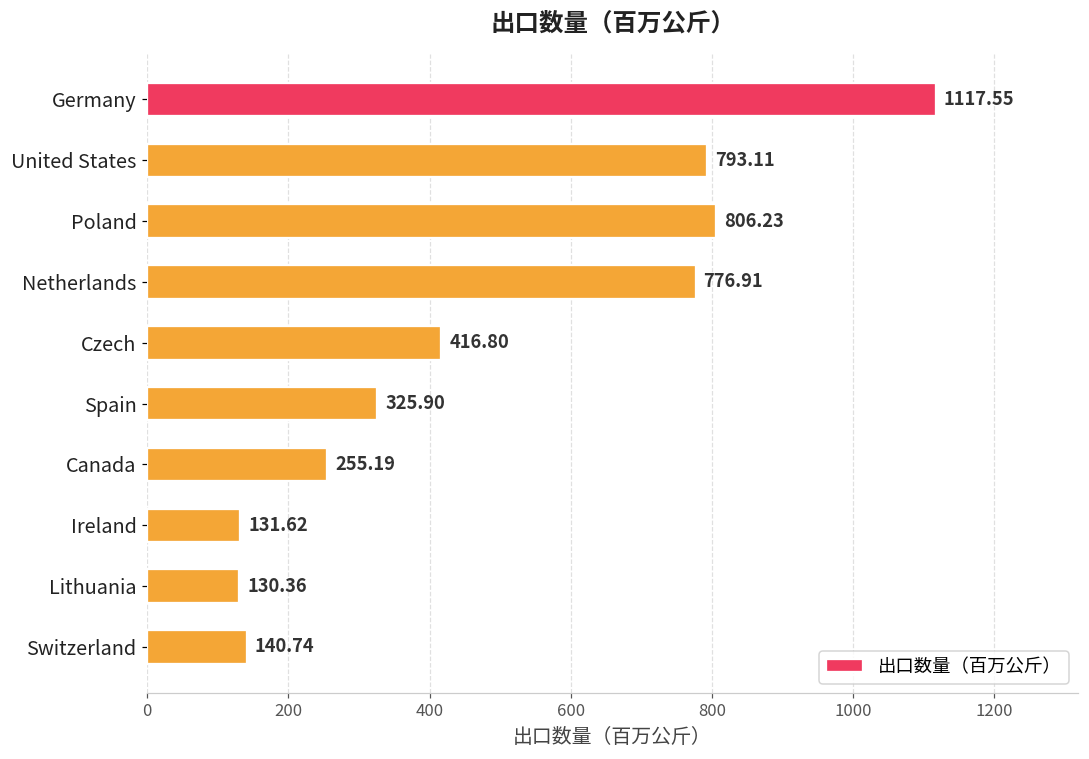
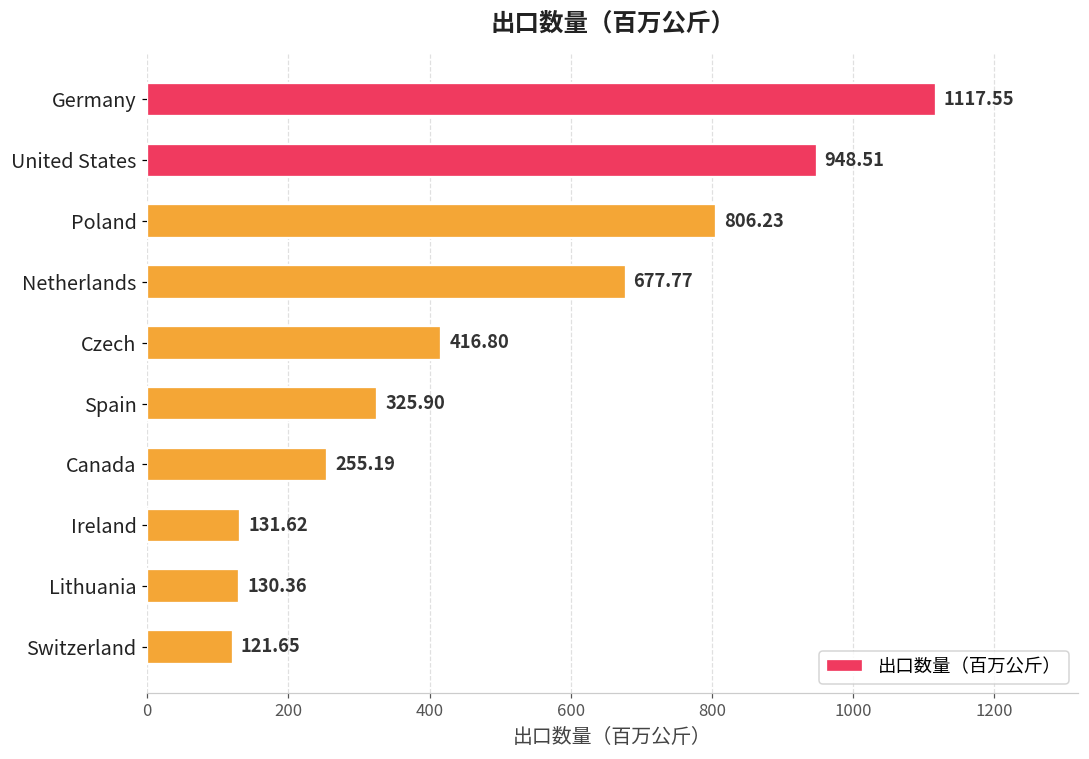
United States: 793.11 -> 948.51
Netherlands: 776.91 -> 677.77
Switzerland: 140.74 -> 121.65
